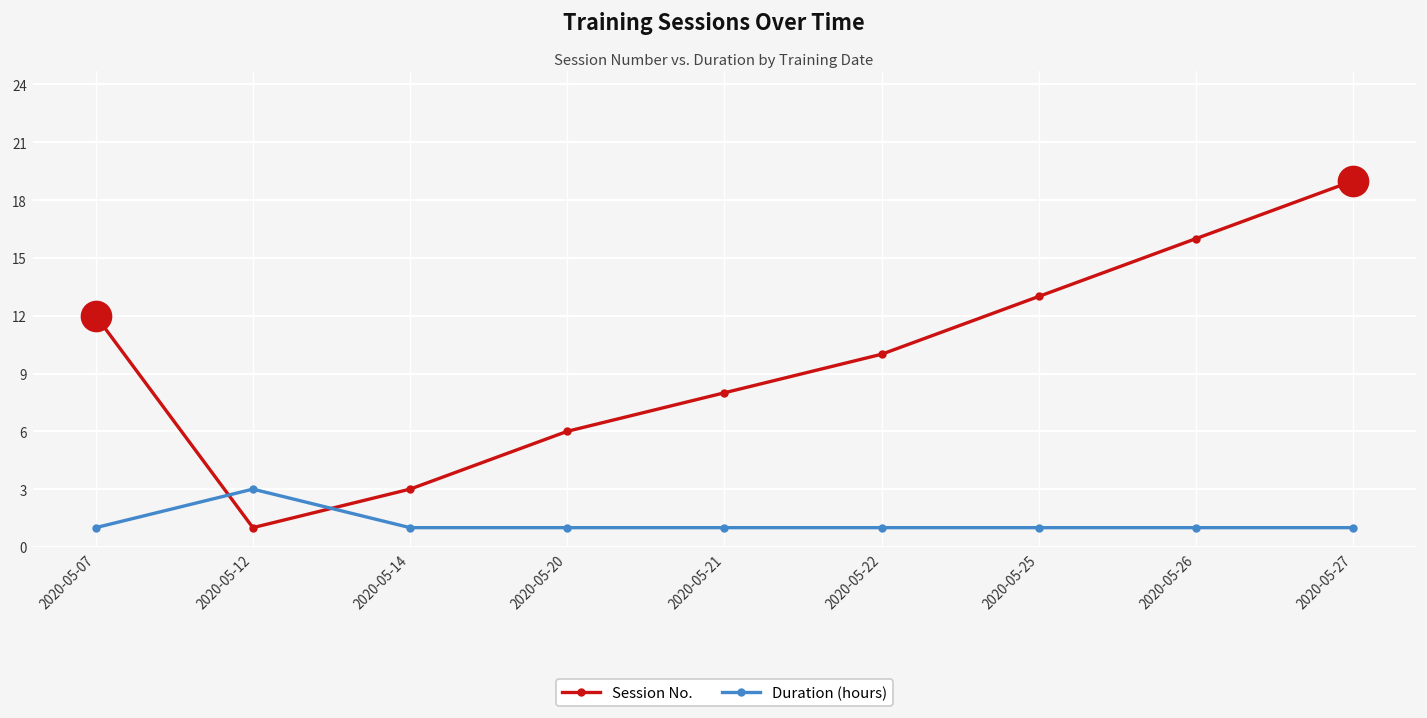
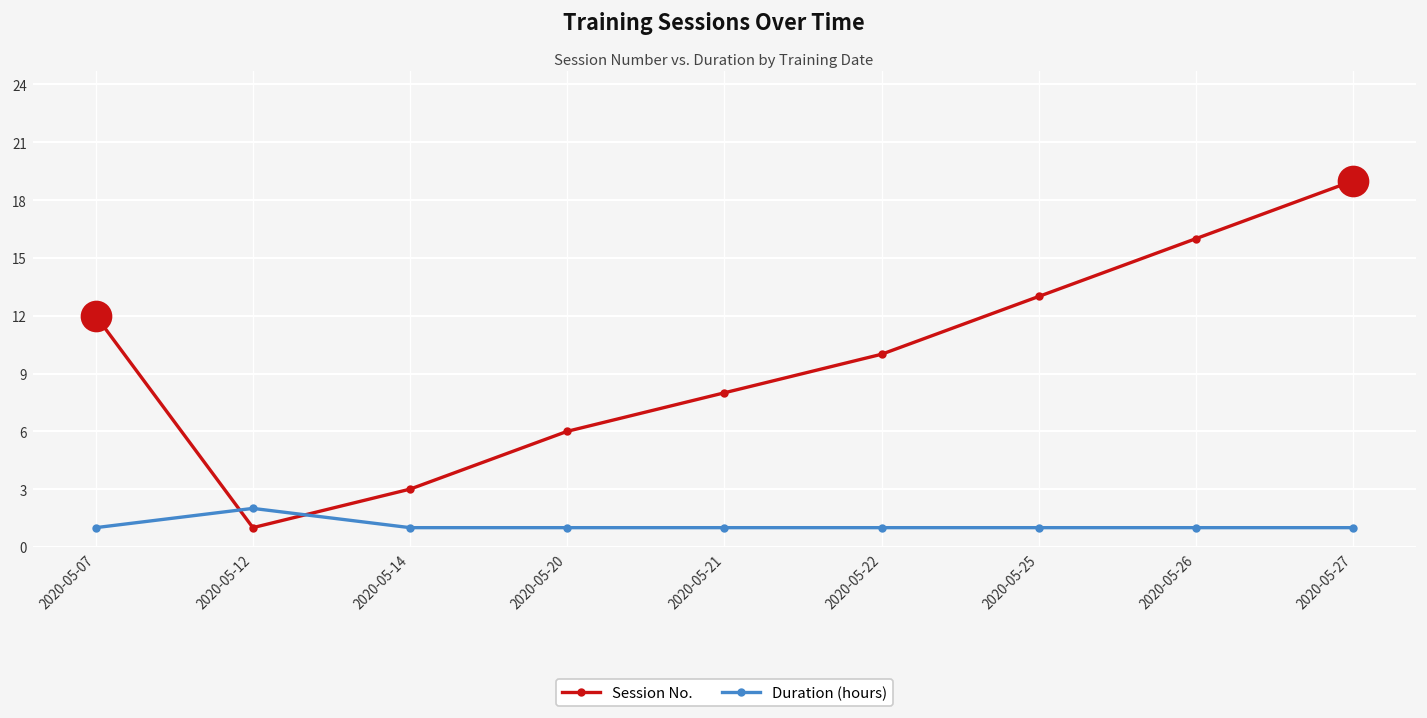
Duration (hours), 2020-05-12: 3 -> 2
